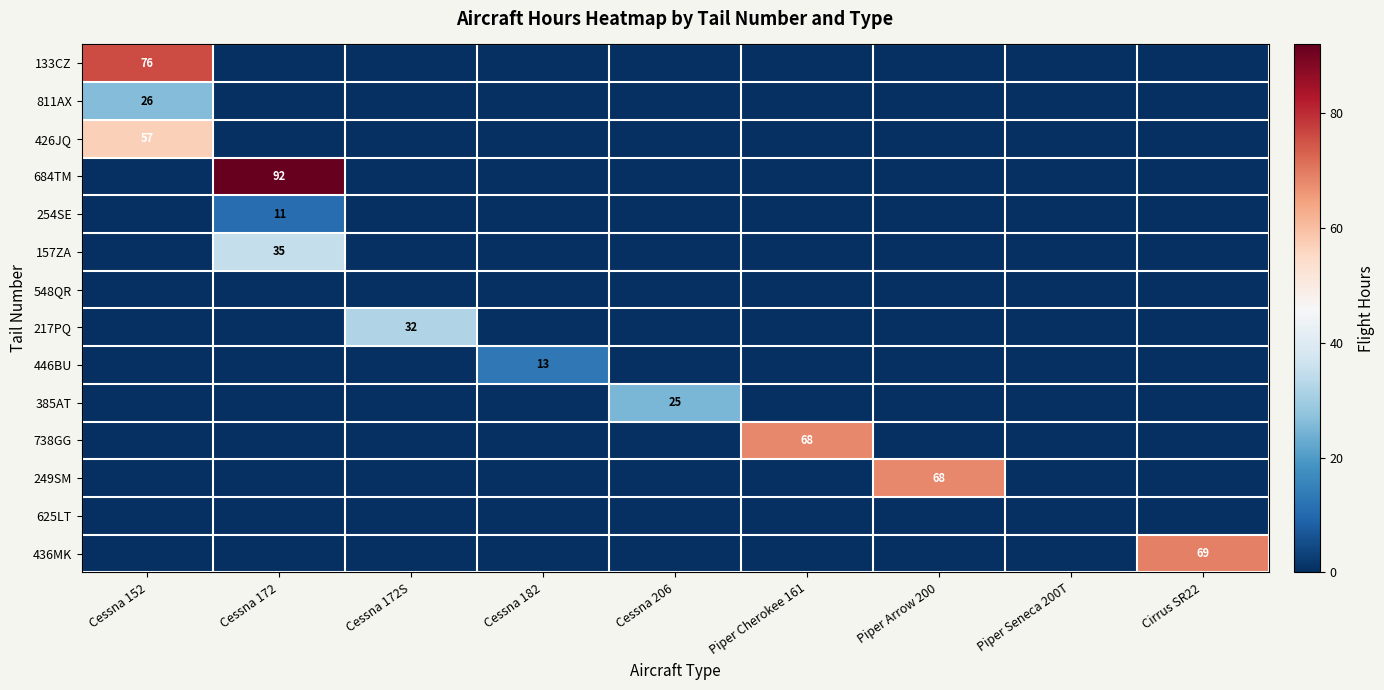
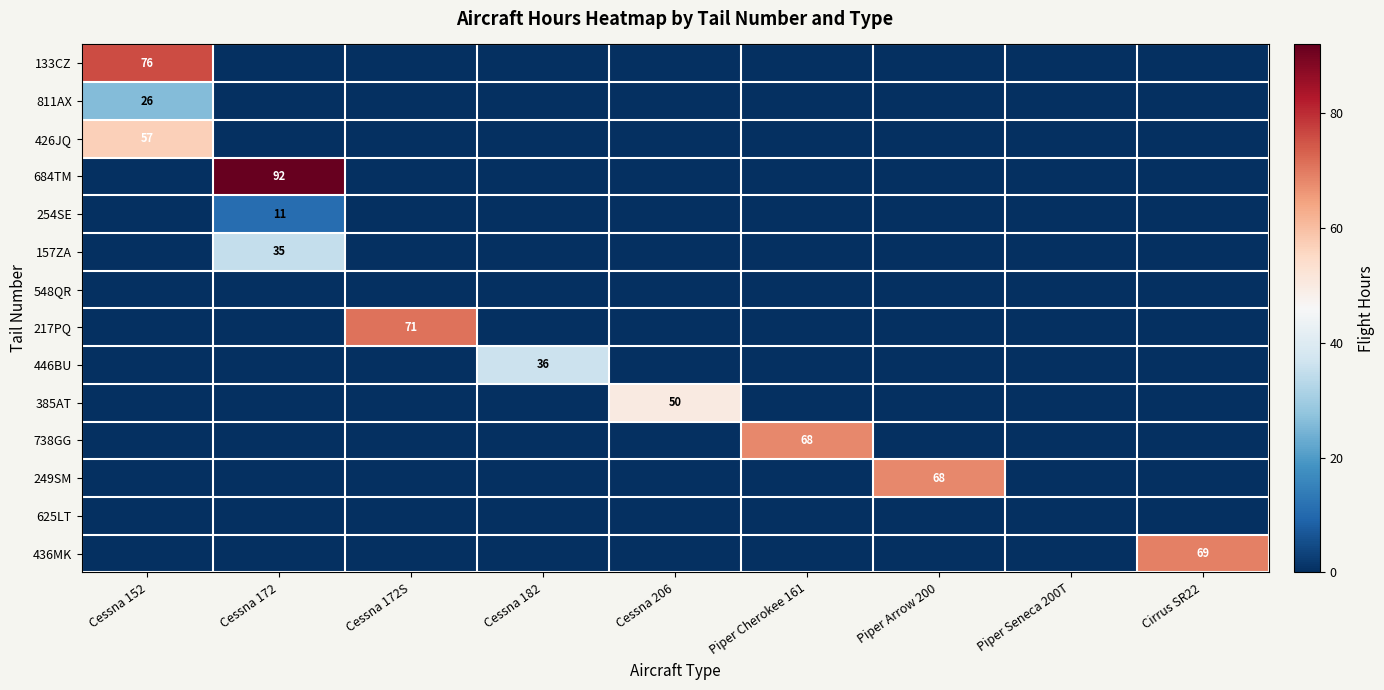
217PQ, Cessna 172S: 32 -> 71
446BU, Cessna 182: 13 -> 36
385AT, Cessna 206: 25 -> 50
